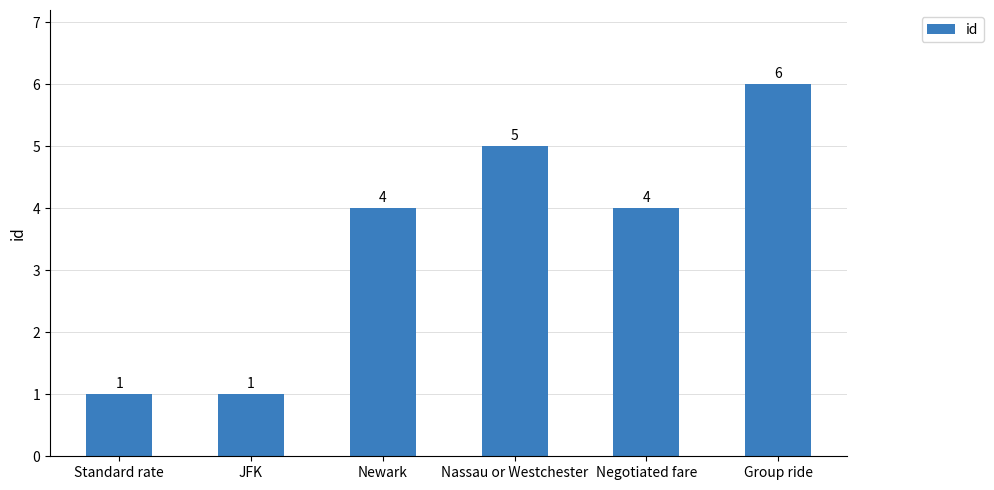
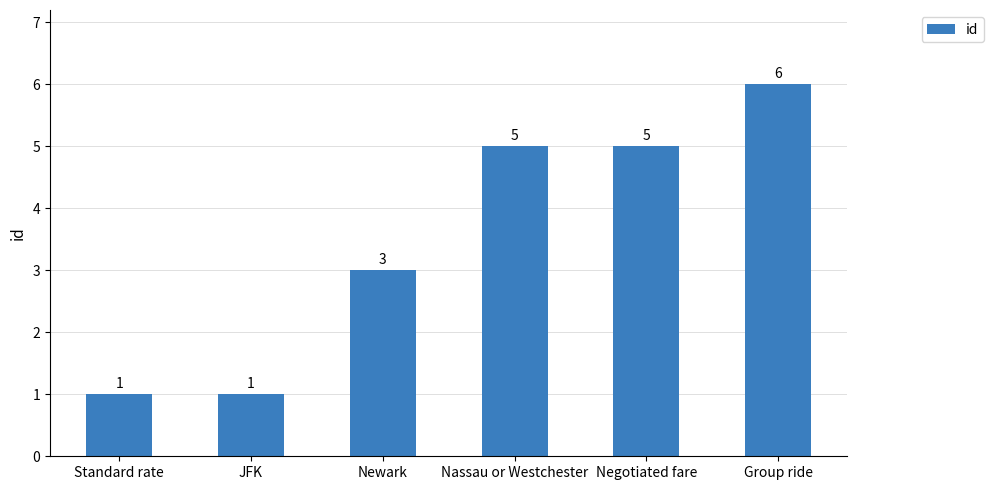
Newark: 4 -> 3
Negotiated fare: 4 -> 5
